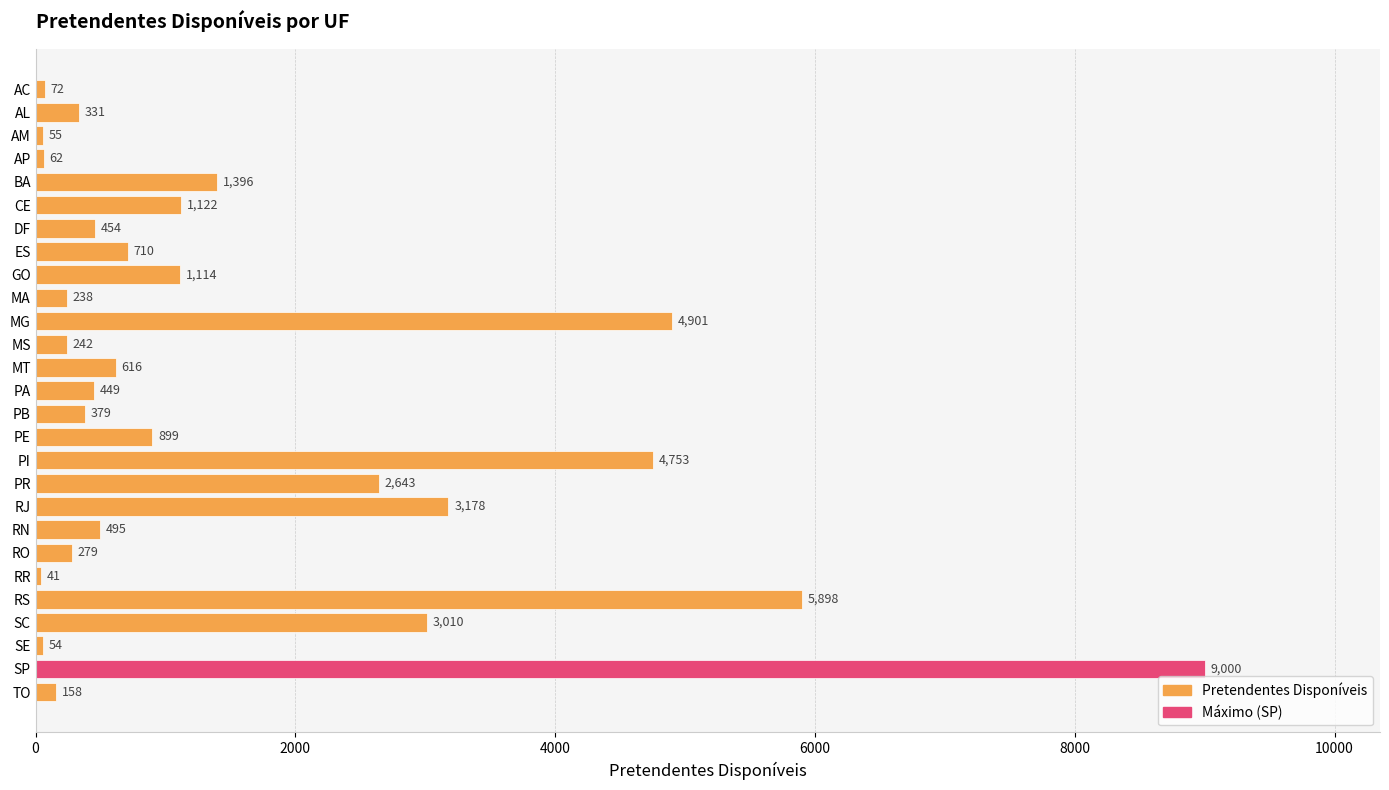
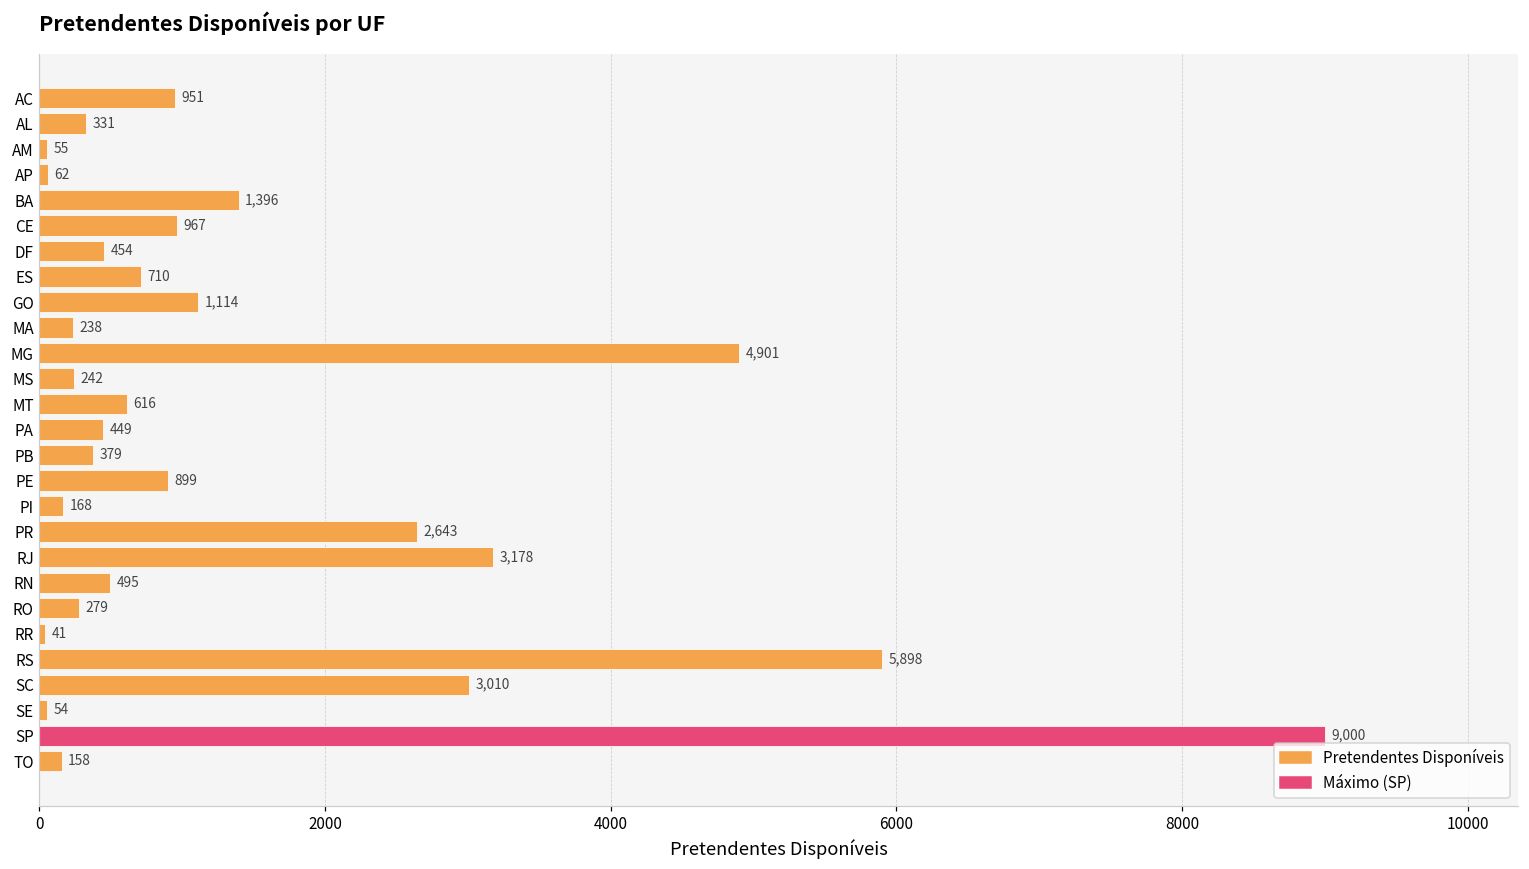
AC: 72 -> 951
CE: 1,122 -> 967
PI: 4,753 -> 168
